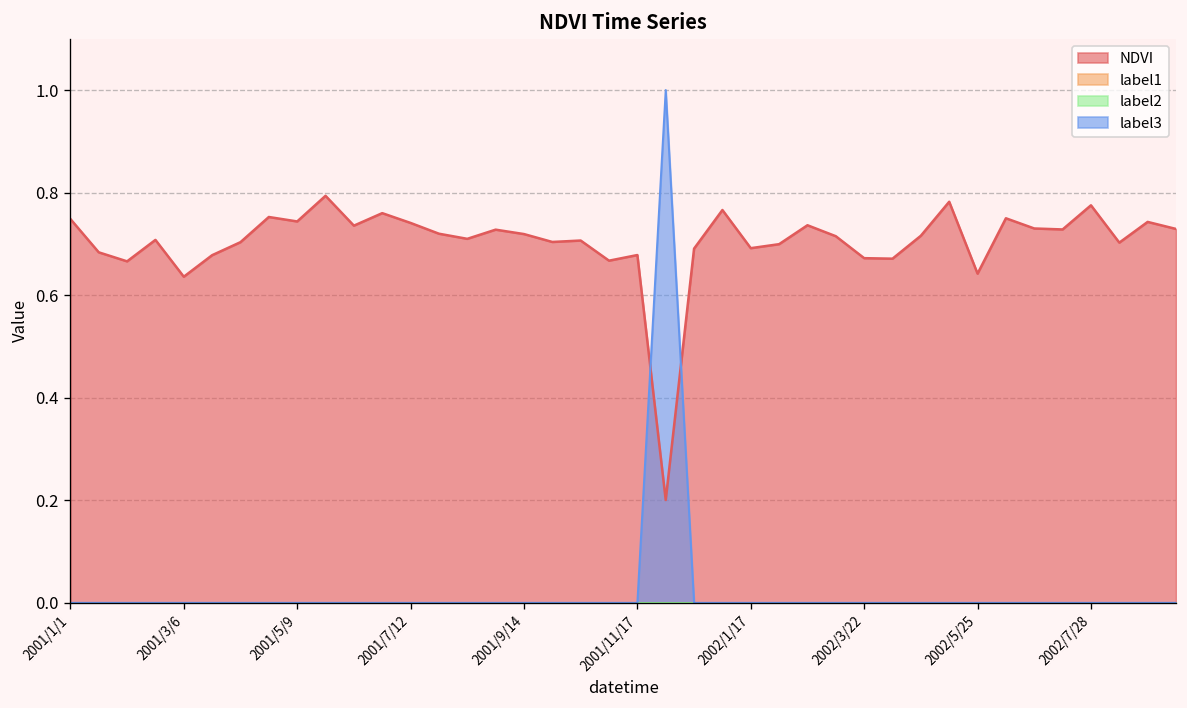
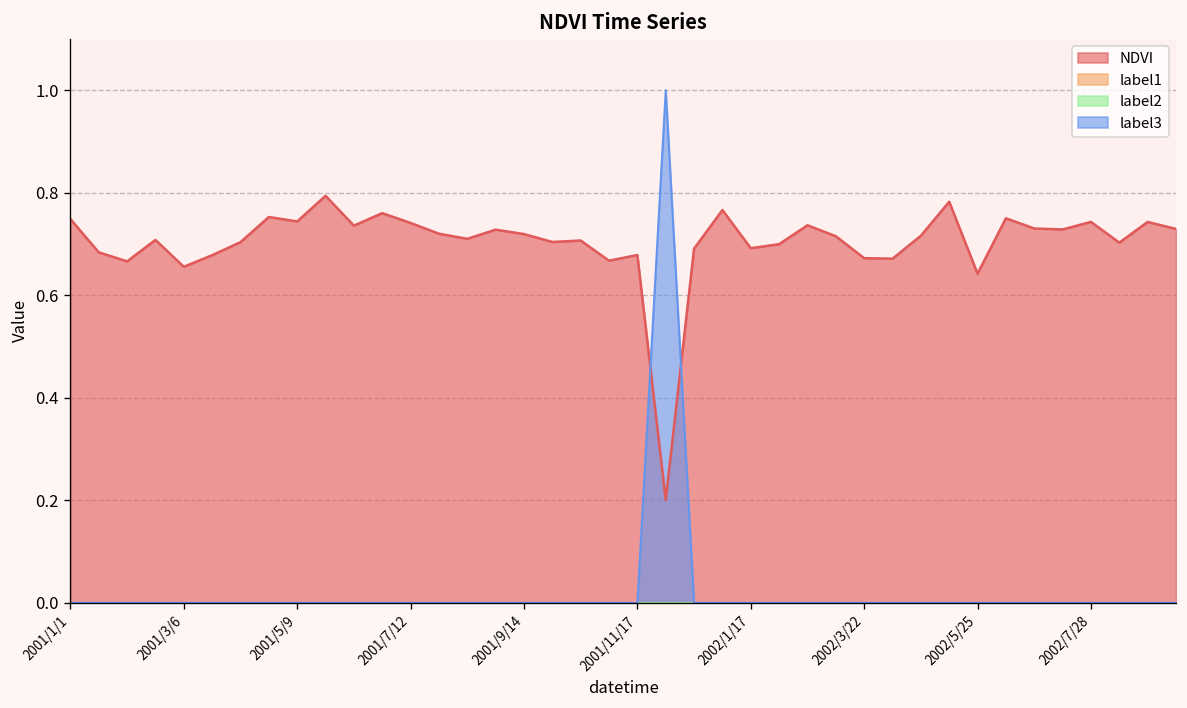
NDVI, 2001/3/6: 0.64 -> 0.66
NDVI, 2002/7/28: 0.78 -> 0.74
